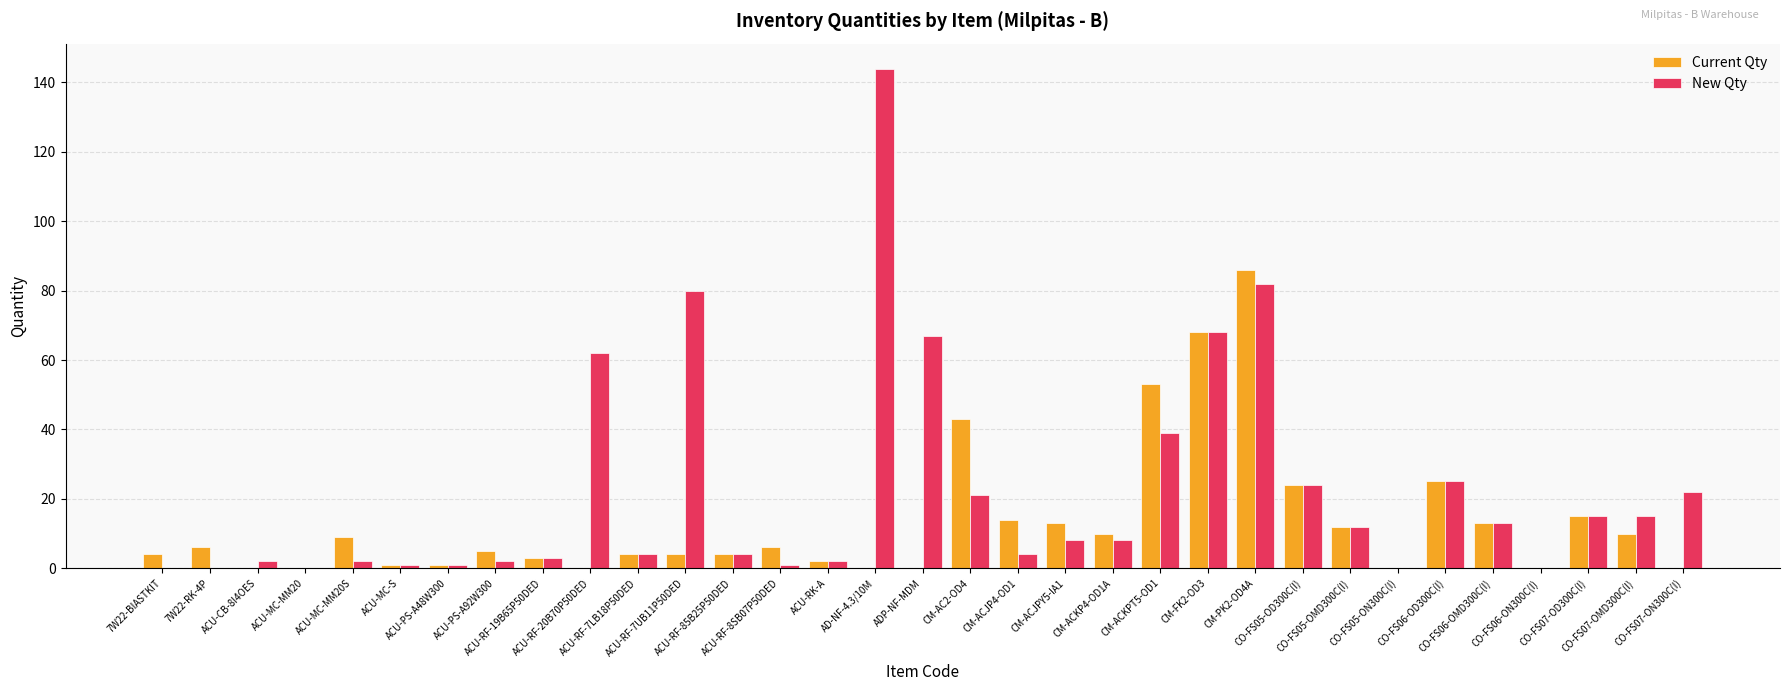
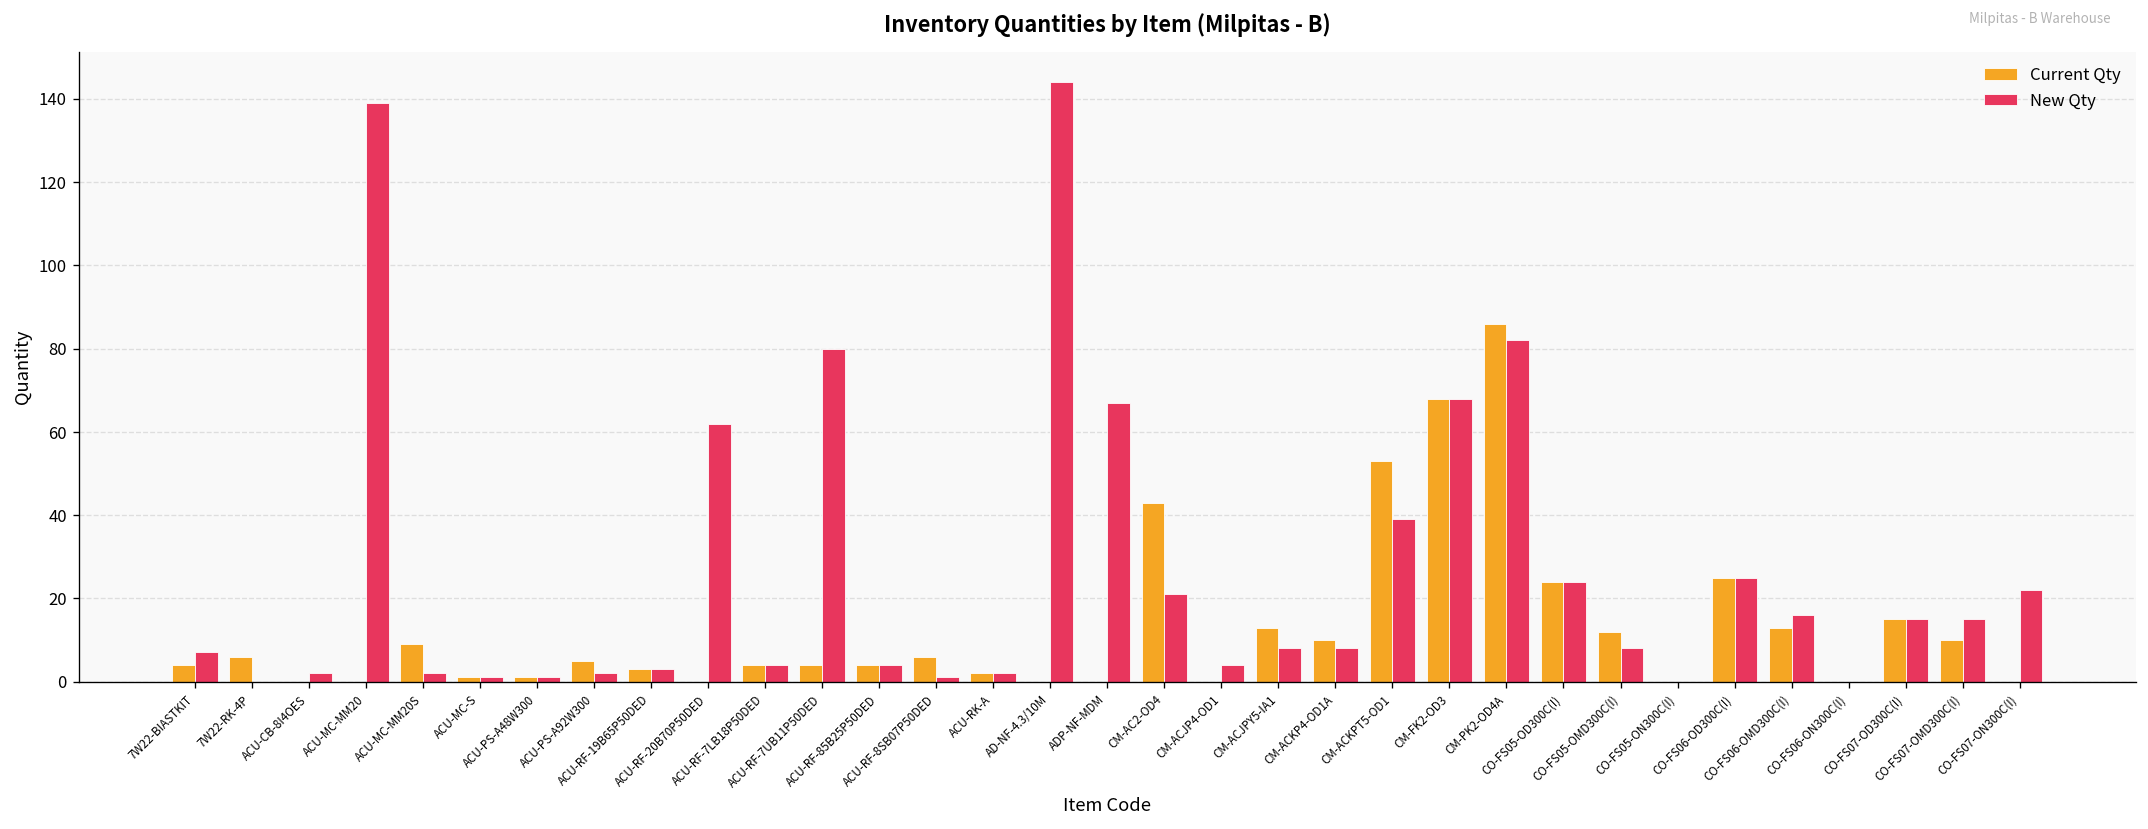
New Qty, 7W22-BIASTKIT: 0 -> 7
New Qty, ACU-MC-MM20: 0 -> 139
Current Qty, CM-ACJP4-OD1: 14 -> 0
New Qty, CO-FS05-OMD300C(I): 12 -> 8
New Qty, CO-FS06-OMD300C(I): 13 -> 16
